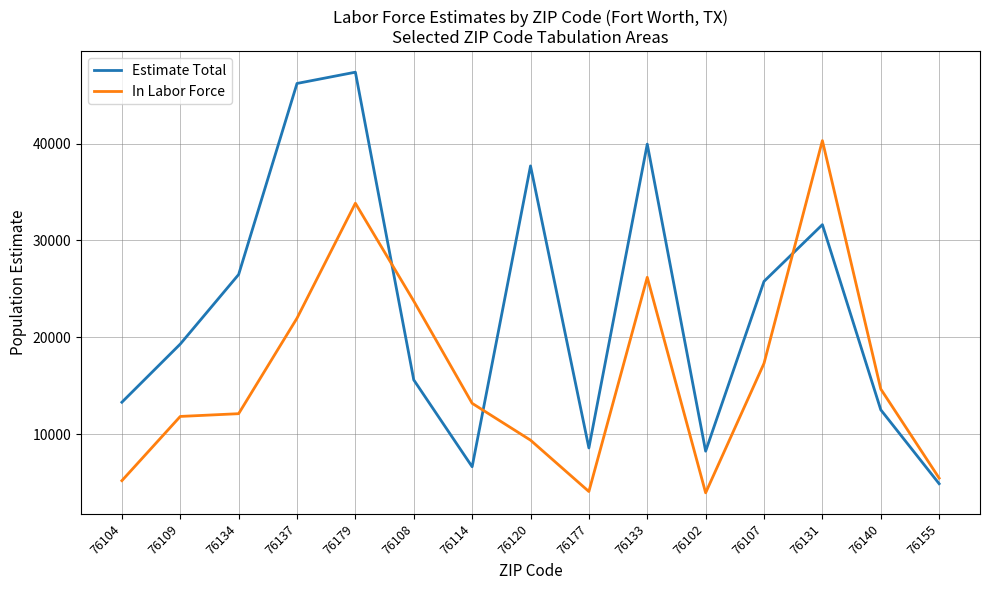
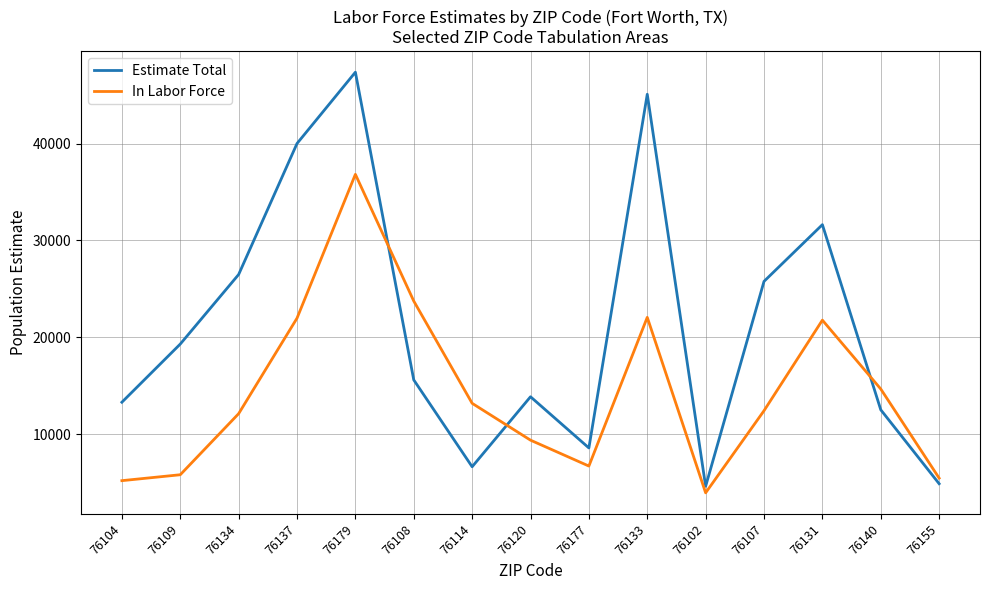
In Labor Force, 76109: 12000 -> 6000
Estimate Total, 76137: 46000 -> 40000
In Labor Force, 76179: 34000 -> 37000
Estimate Total, 76120: 38000 -> 14000
In Labor Force, 76177: 4000 -> 7000
Estimate Total, 76133: 40000 -> 45000
In Labor Force, 76133: 26000 -> 22000
Estimate Total, 76102: 8000 -> 5000
In Labor Force, 76107: 17000 -> 12000
In Labor Force, 76131: 40000 -> 22000
